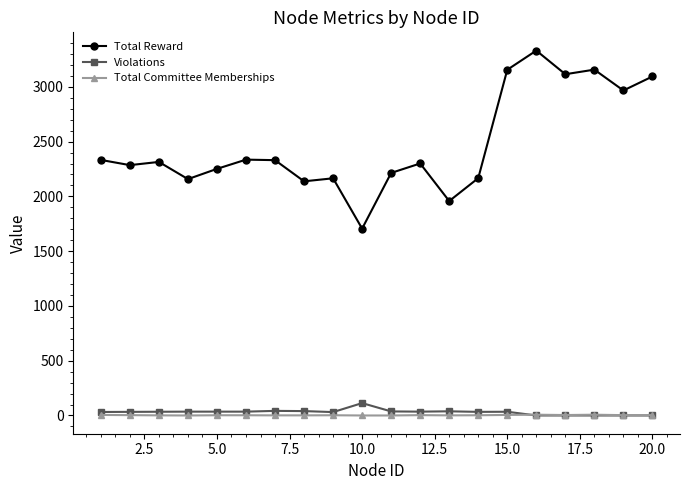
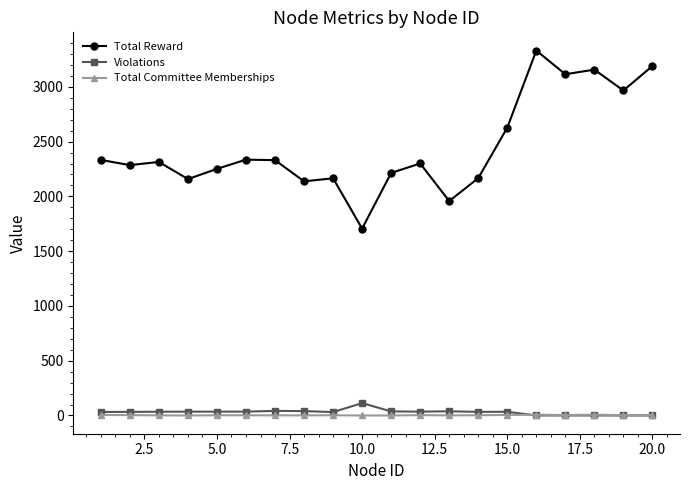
Total Reward, 15.0: 3160 -> 2630
Total Reward, 20.0: 3090 -> 3190
